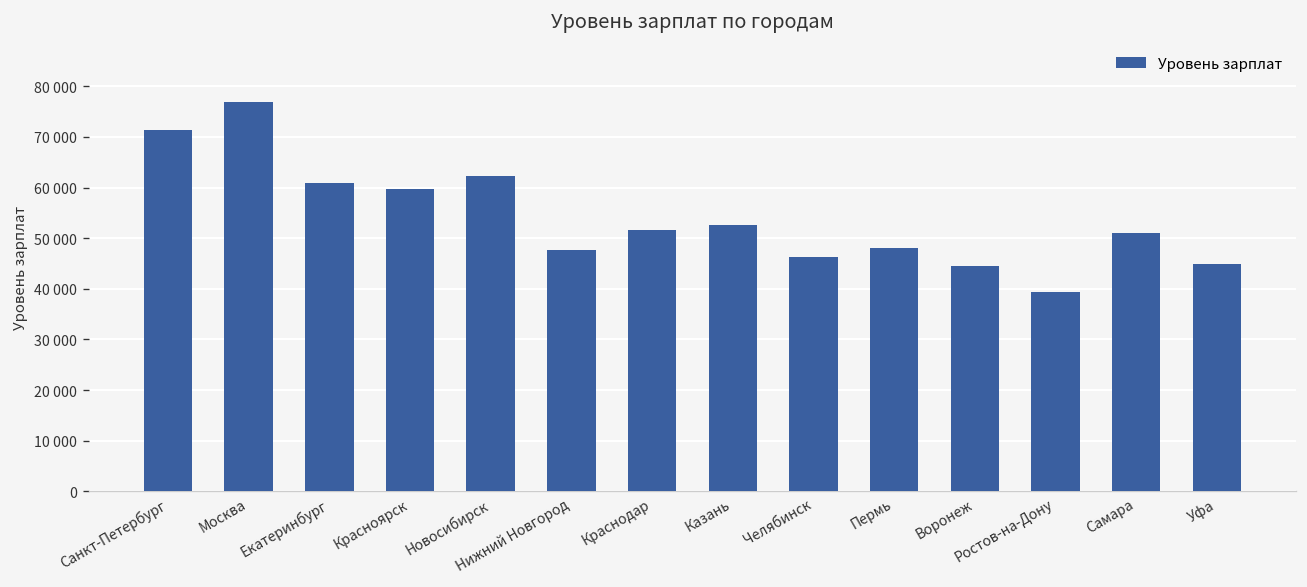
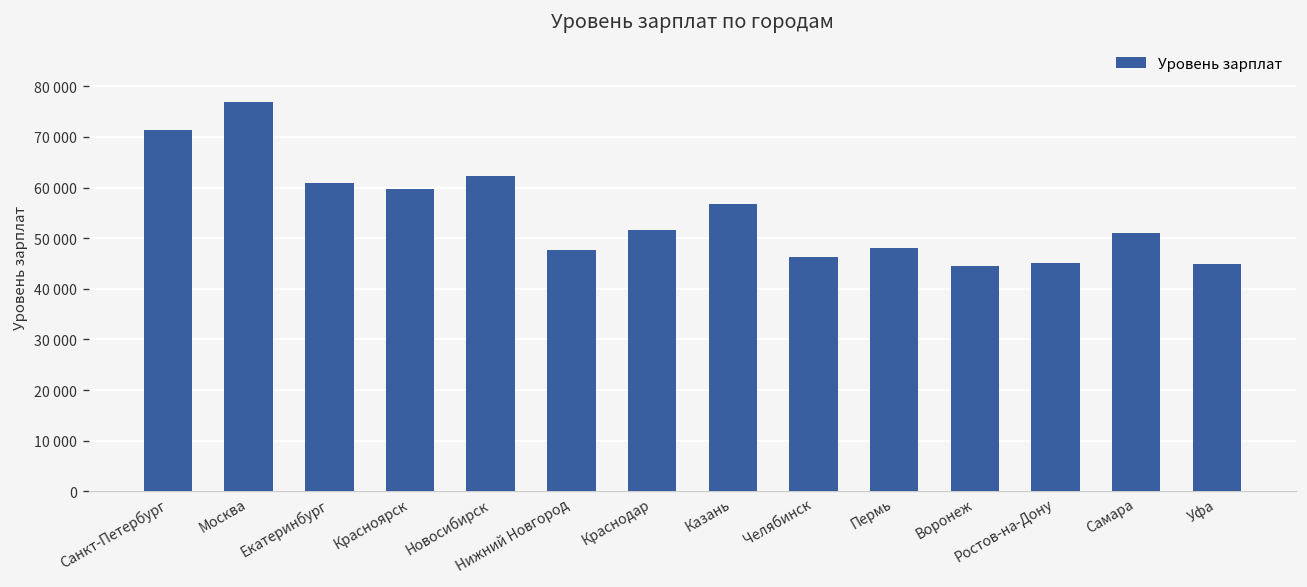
Казань: 53000 -> 57000
Ростов-на-Дону: 39000 -> 45000
